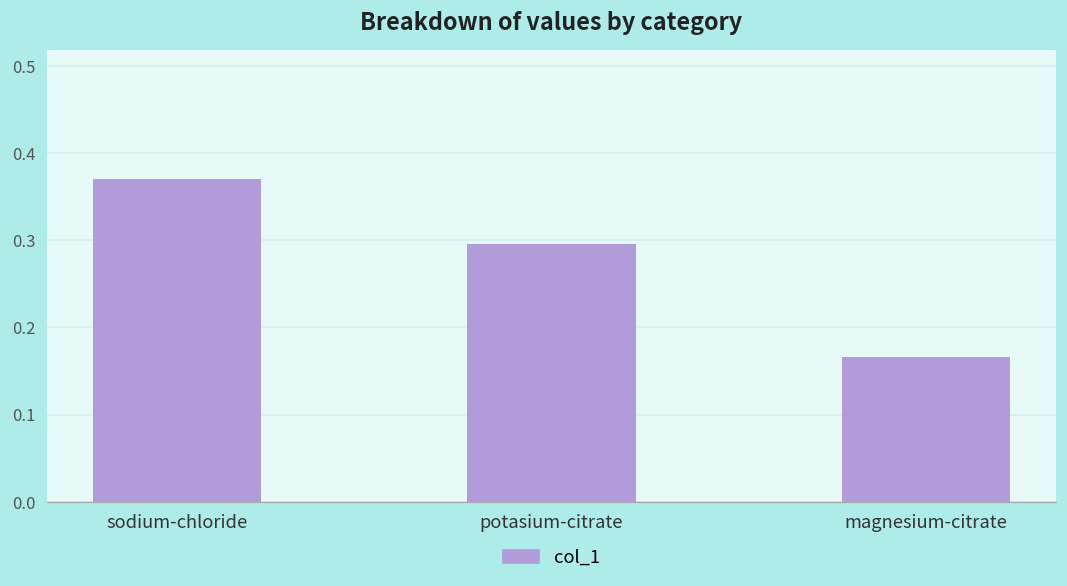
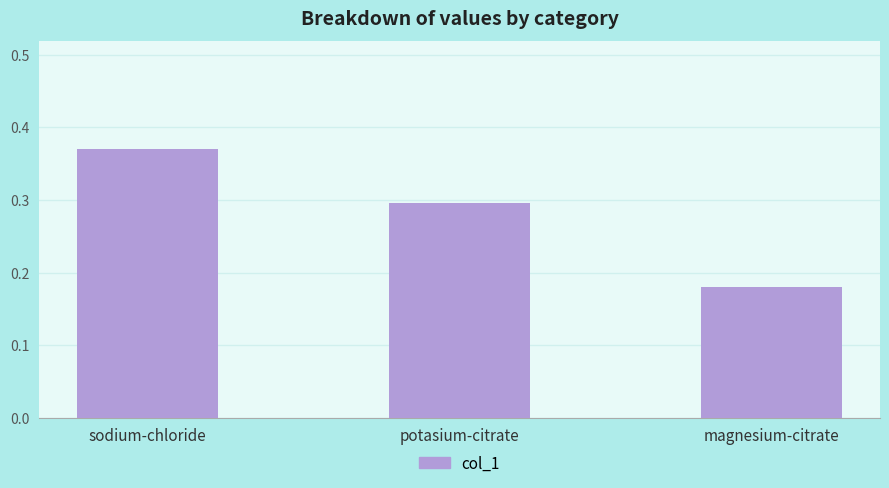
magnesium-citrate: 0.17 -> 0.18
